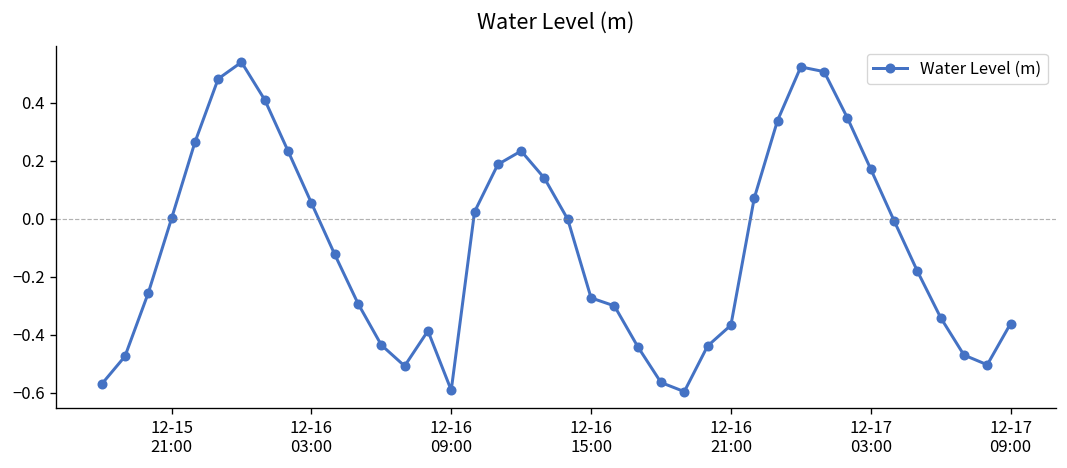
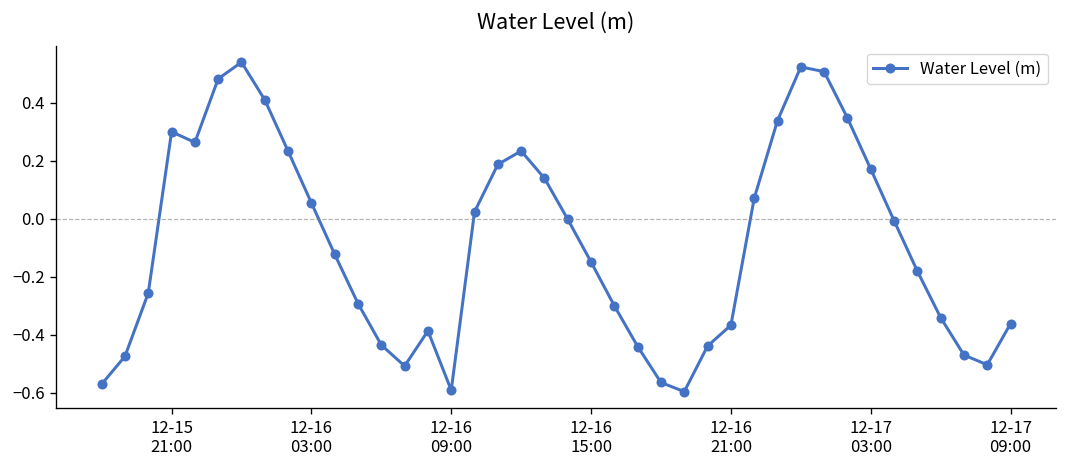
12-15 21:00: 0.00 -> 0.30
12-16 15:00: -0.27 -> -0.15
